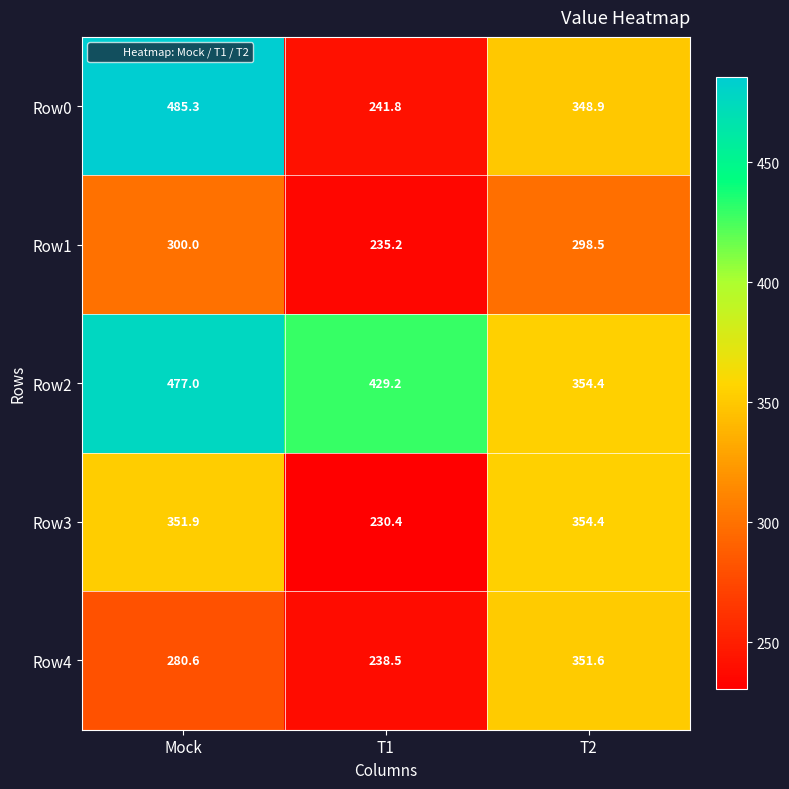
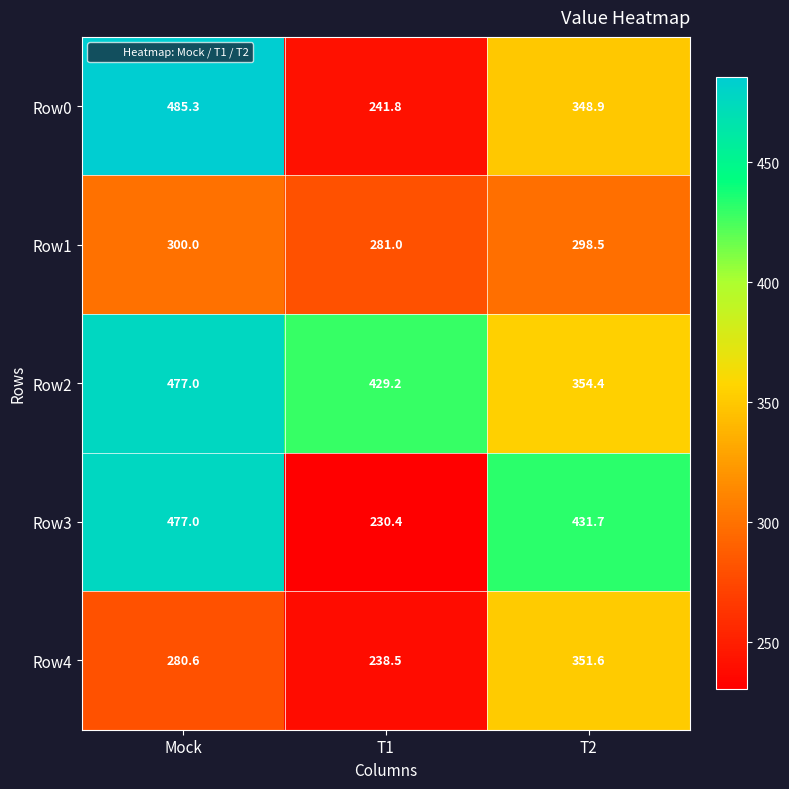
Row1, T1: 235.2 -> 281.0
Row3, Mock: 351.9 -> 477.0
Row3, T2: 354.4 -> 431.7
